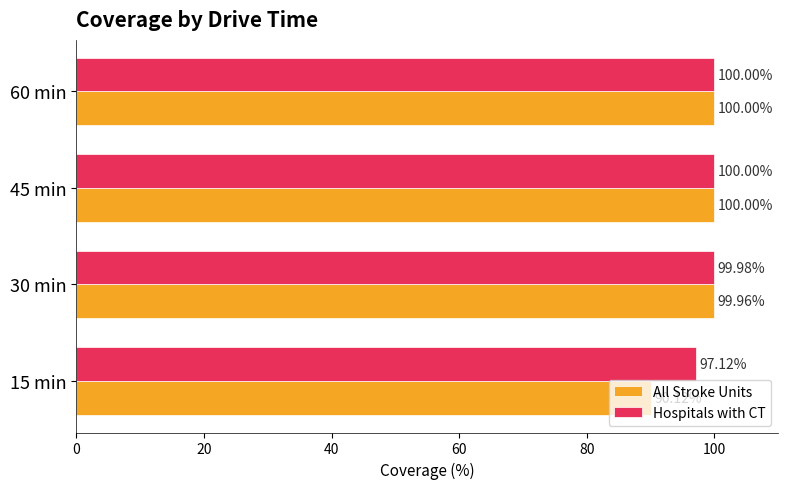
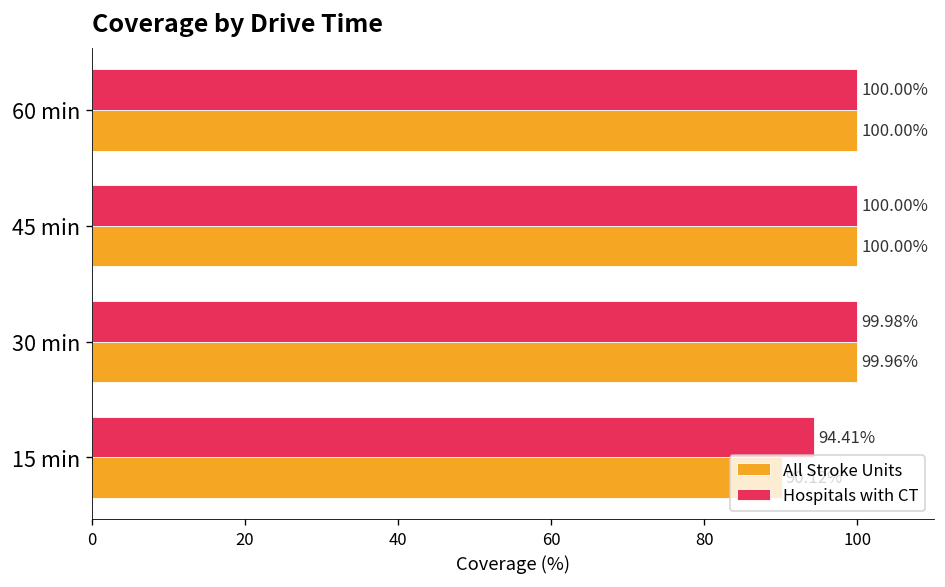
Hospitals with CT, 15 min: 97.12% -> 94.41%
